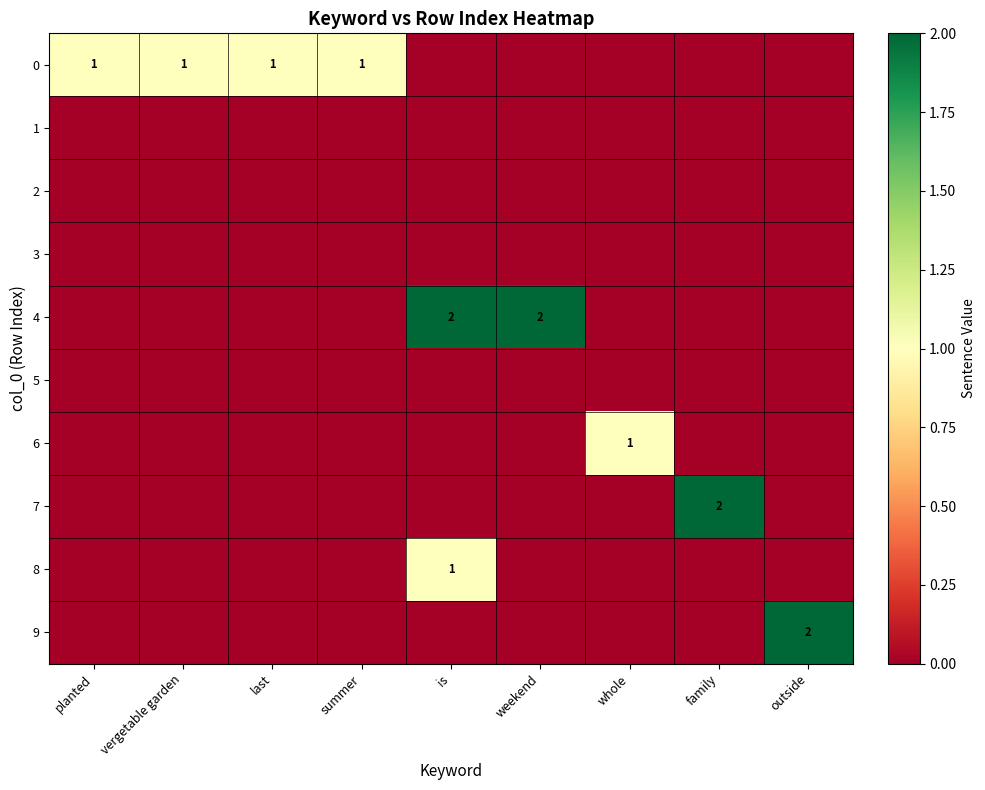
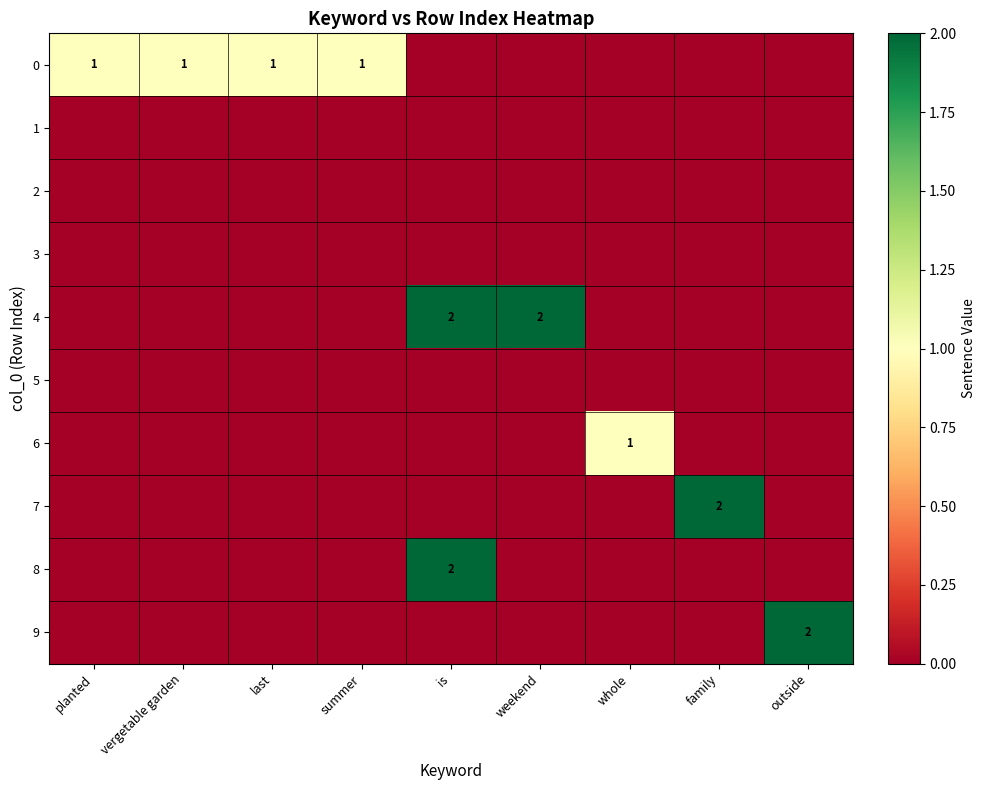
8, is: 1 -> 2
